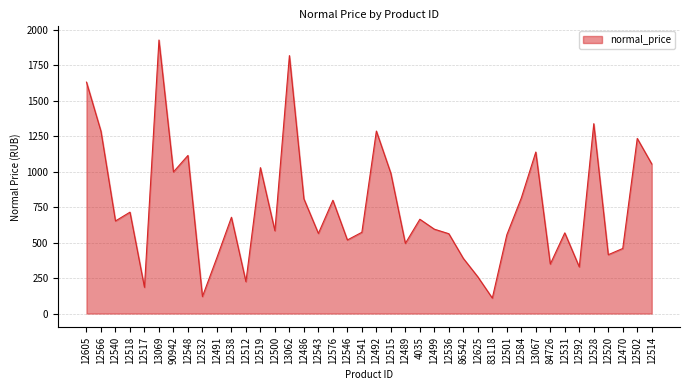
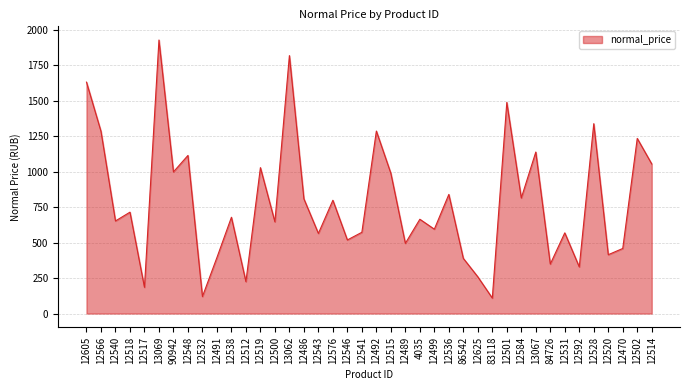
12500: 580 -> 650
12536: 560 -> 840
12501: 560 -> 1490
